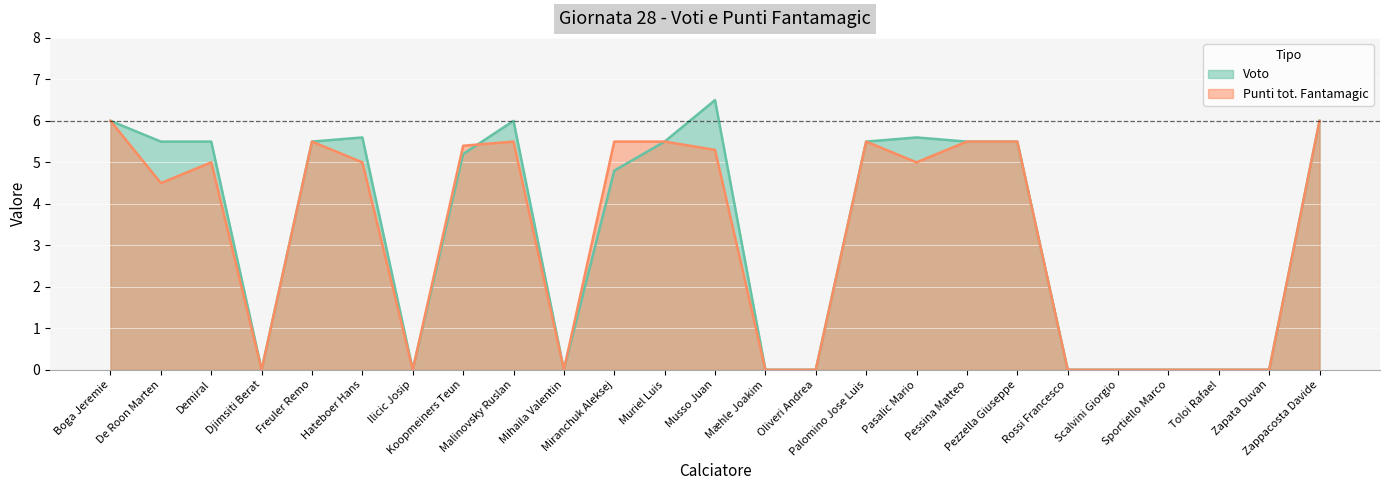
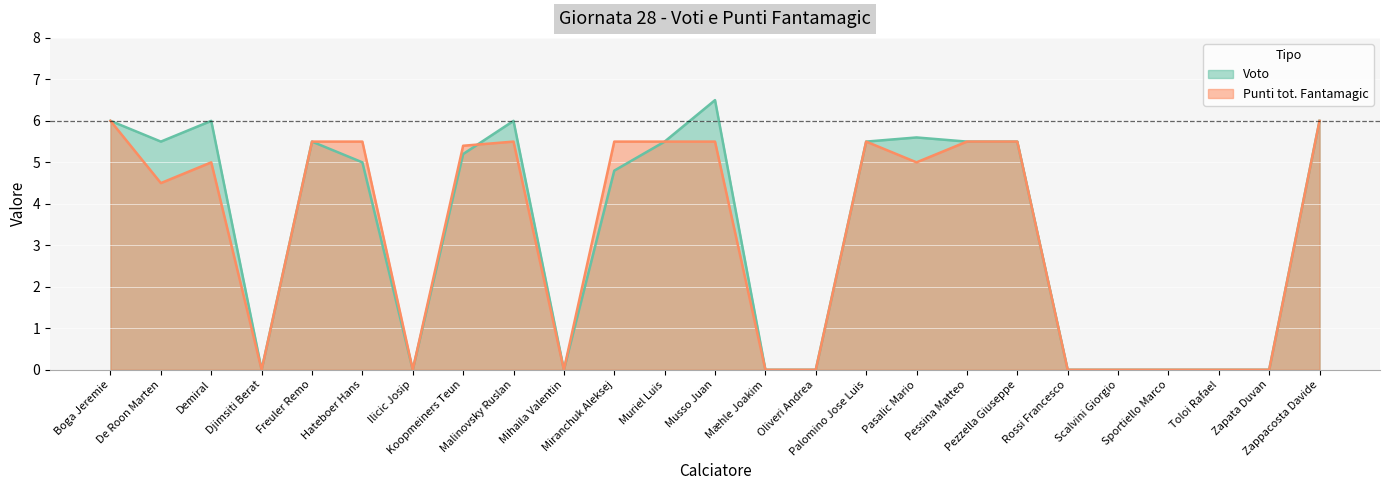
Voto, Demiral: 5.5 -> 6.0
Voto, Hateboer Hans: 5.6 -> 5.0
Punti tot. Fantamagic, Hateboer Hans: 5.0 -> 5.5
Punti tot. Fantamagic, Musso Juan: 5.3 -> 5.5
